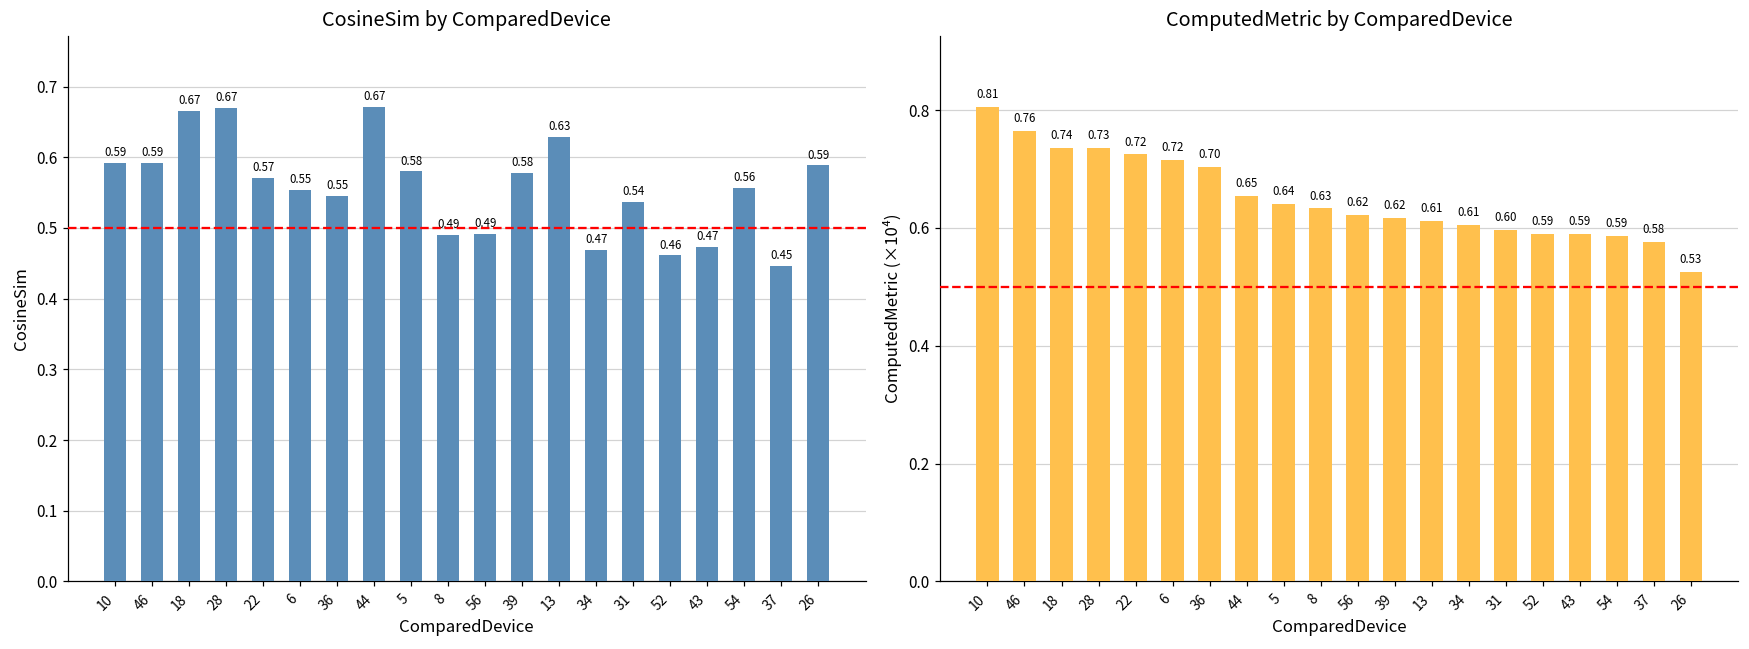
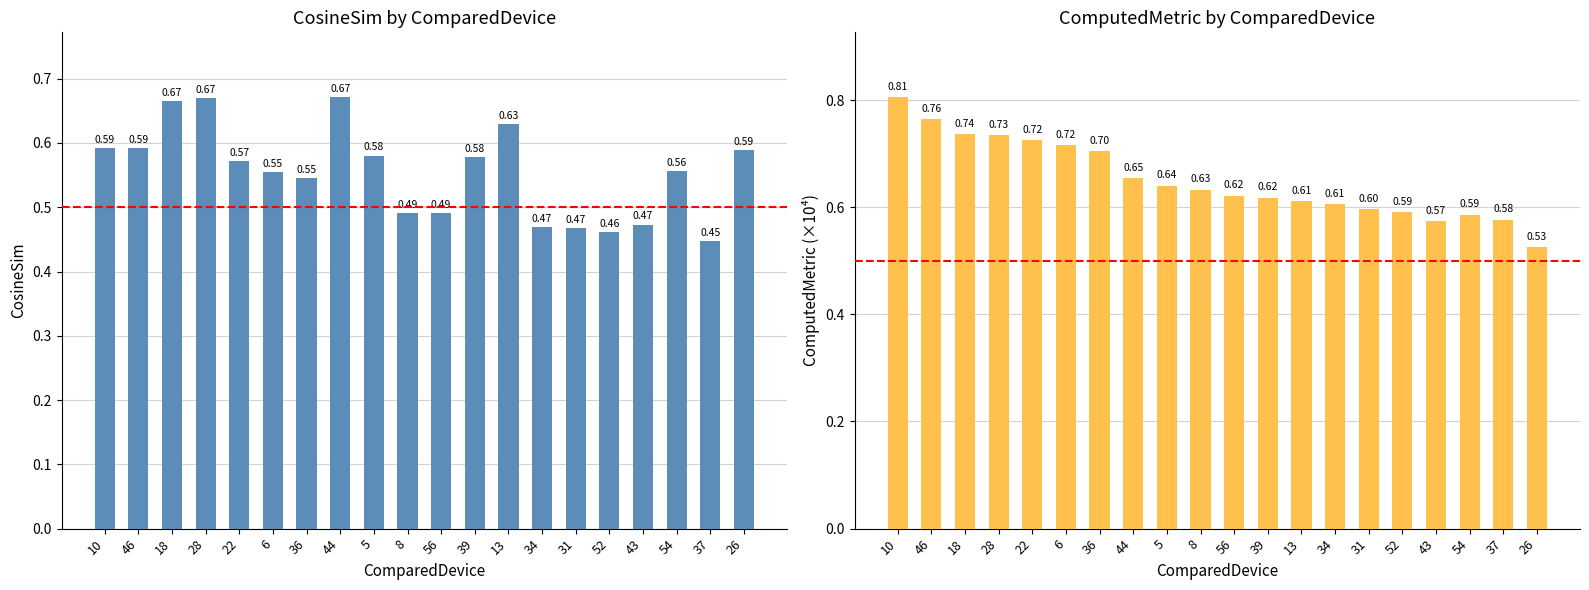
CosineSim by ComparedDevice, 31: 0.54 -> 0.47
ComputedMetric by ComparedDevice, 43: 0.59 -> 0.57
